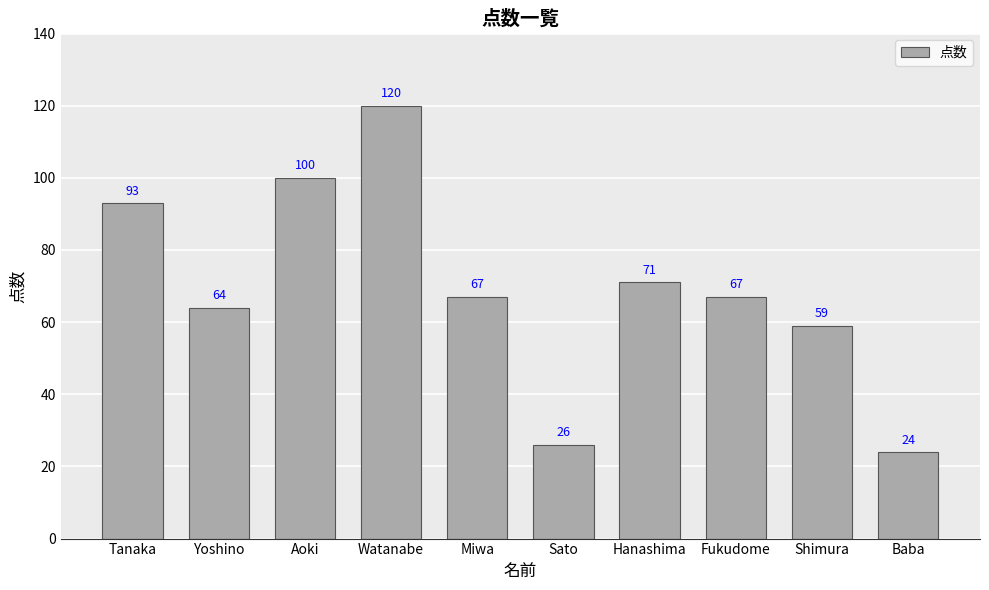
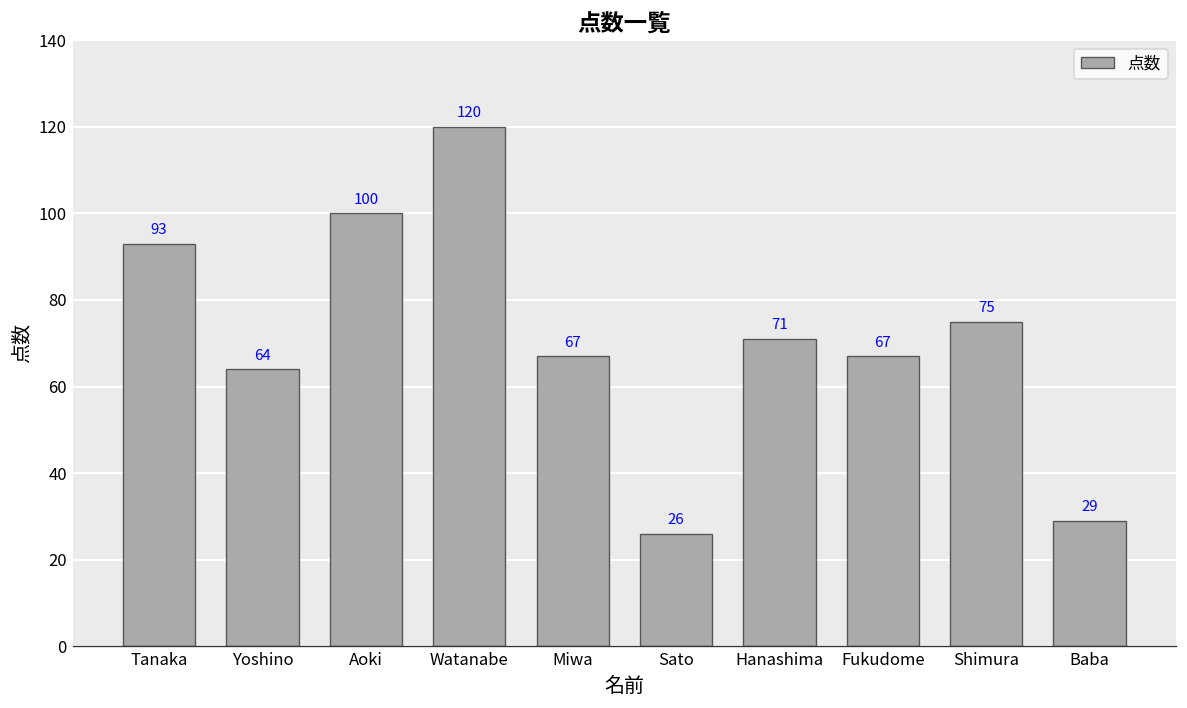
Shimura: 59 -> 75
Baba: 24 -> 29
